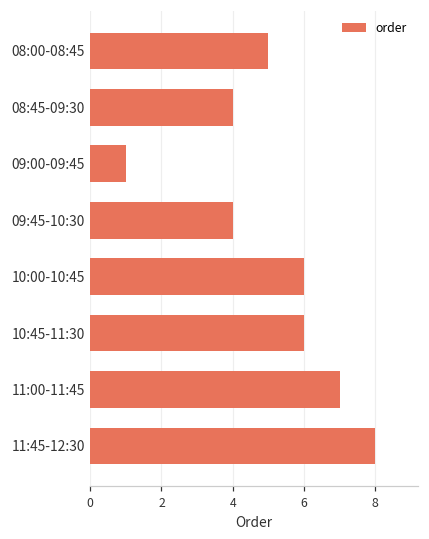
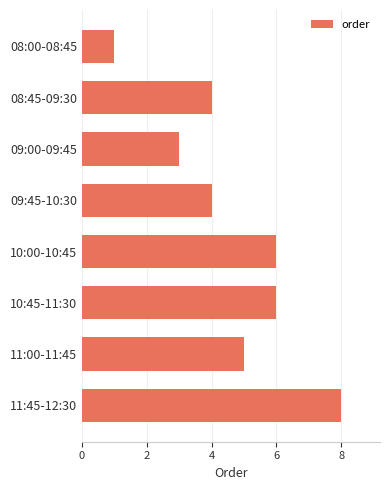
08:00-08:45: 5 -> 1
09:00-09:45: 1 -> 3
11:00-11:45: 7 -> 5
